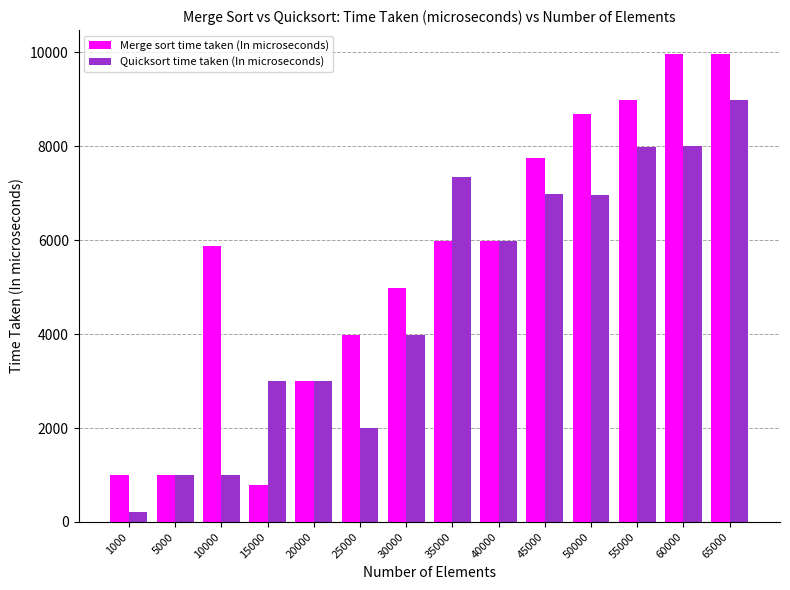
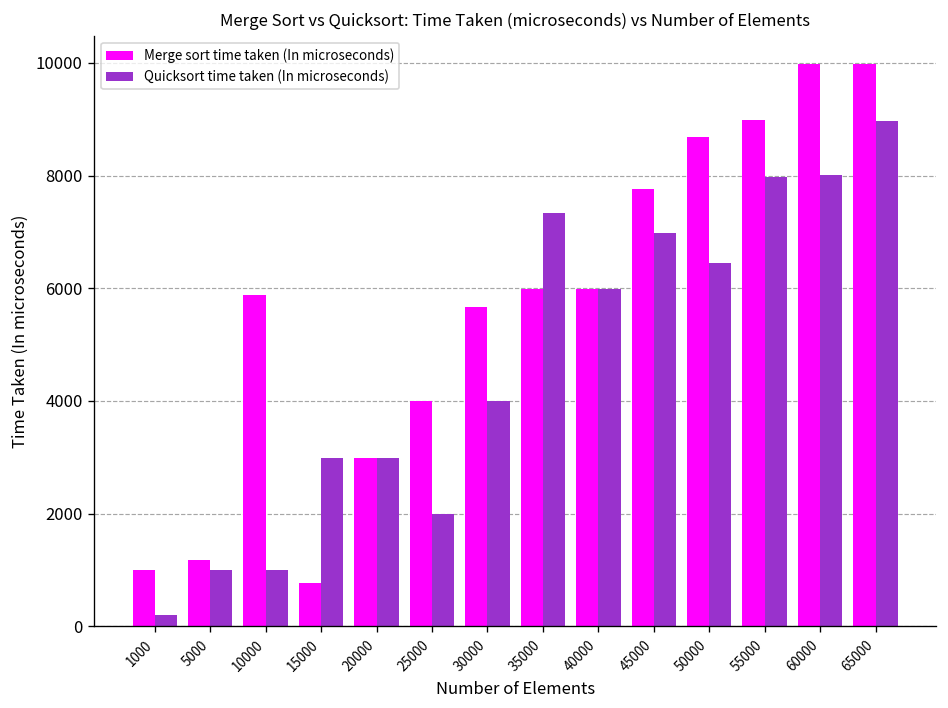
Merge sort time taken (In microseconds), 5000: 1000 -> 1200
Merge sort time taken (In microseconds), 30000: 5000 -> 5700
Quicksort time taken (In microseconds), 50000: 7000 -> 6400
